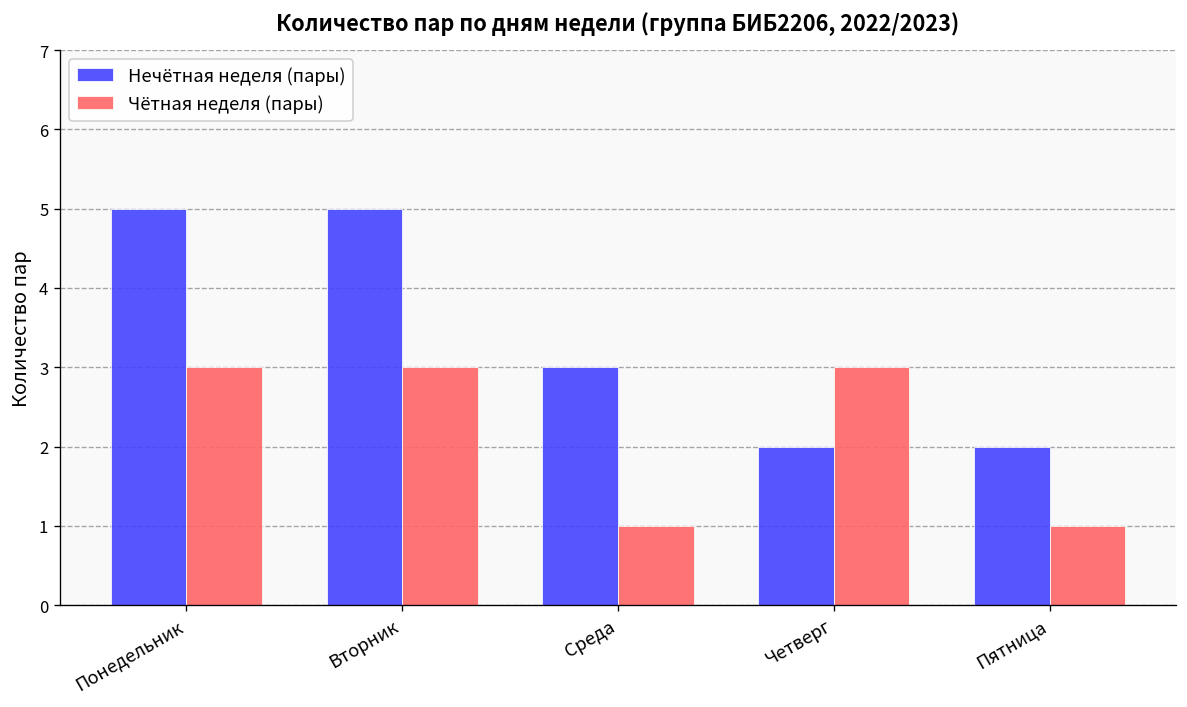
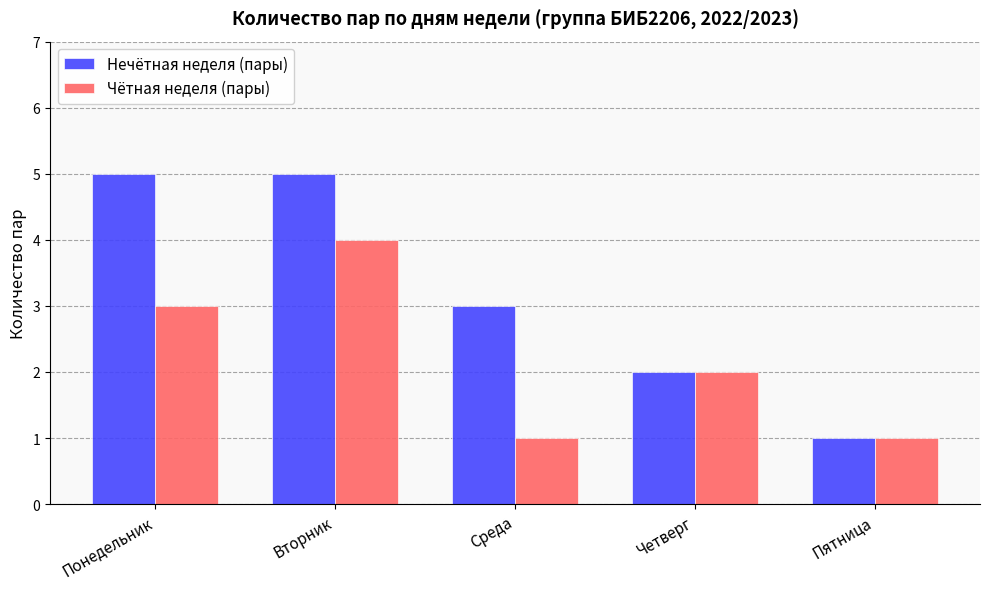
Чётная неделя (пары), Вторник: 3 -> 4
Чётная неделя (пары), Четверг: 3 -> 2
Нечётная неделя (пары), Пятница: 2 -> 1
